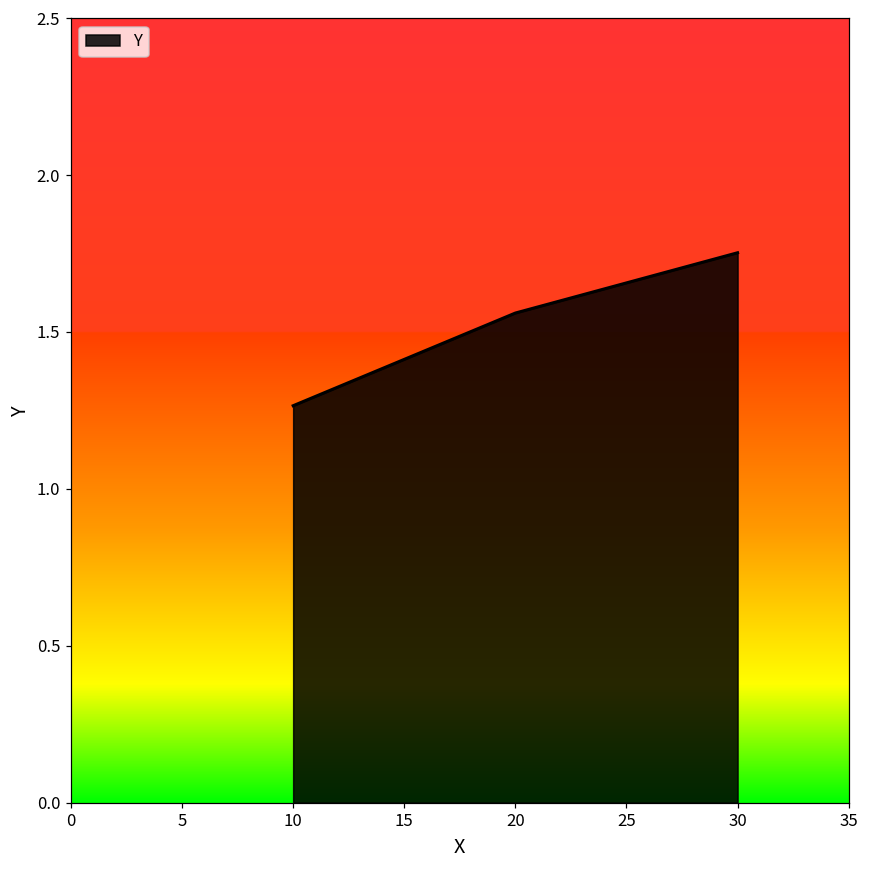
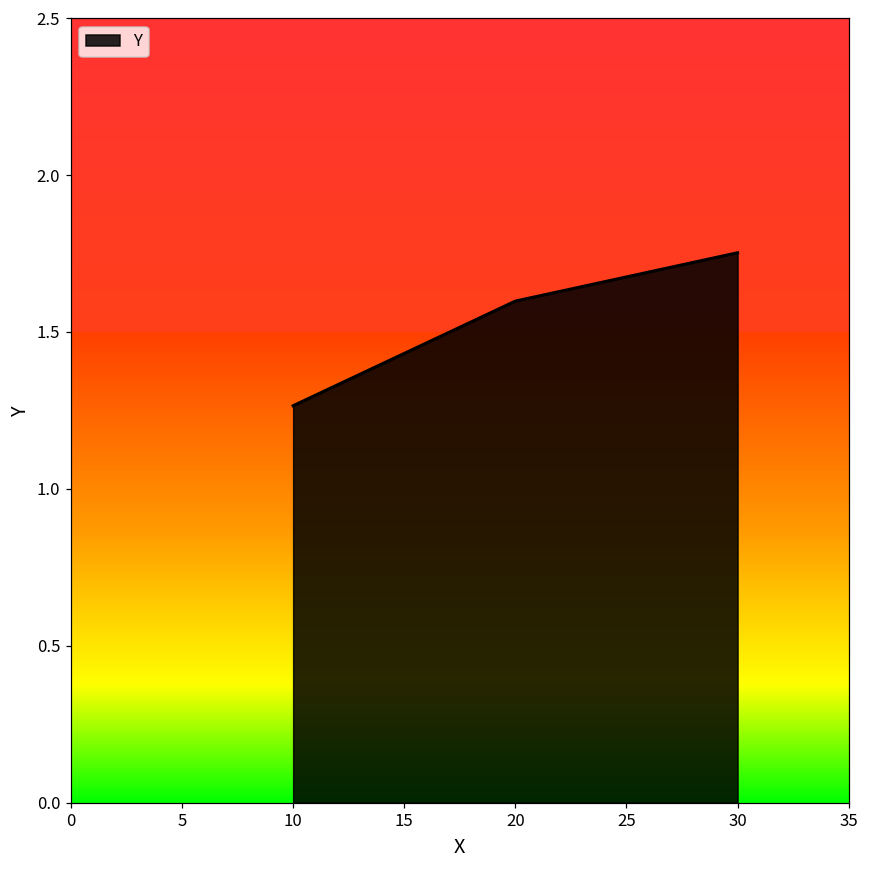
20: 1.56 -> 1.60
